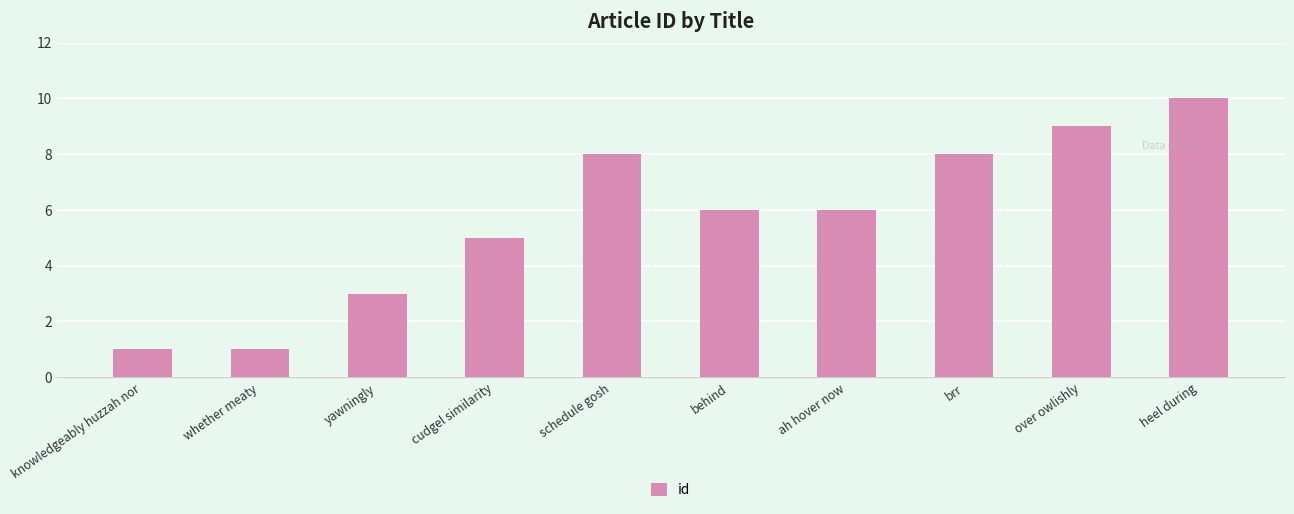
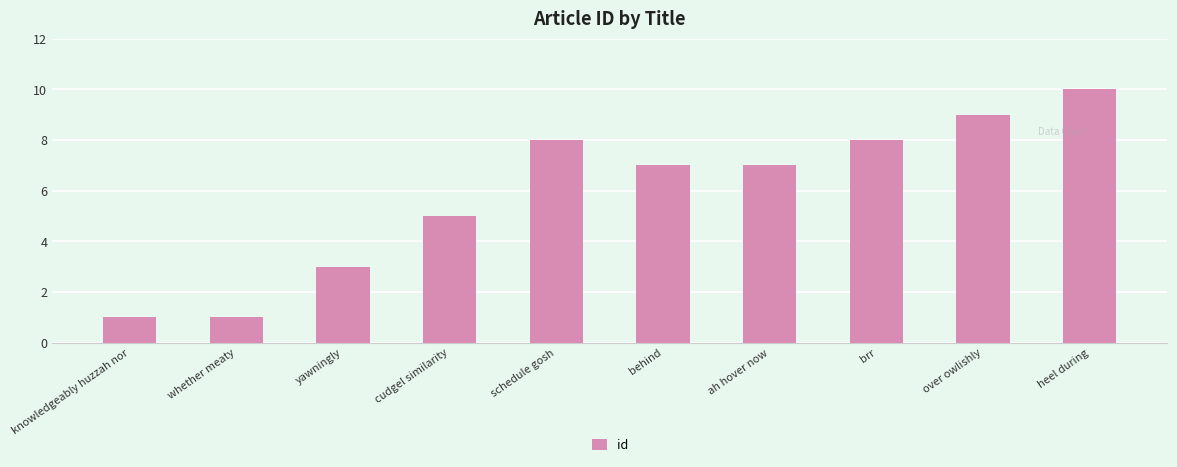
behind: 6 -> 7
ah hover now: 6 -> 7
